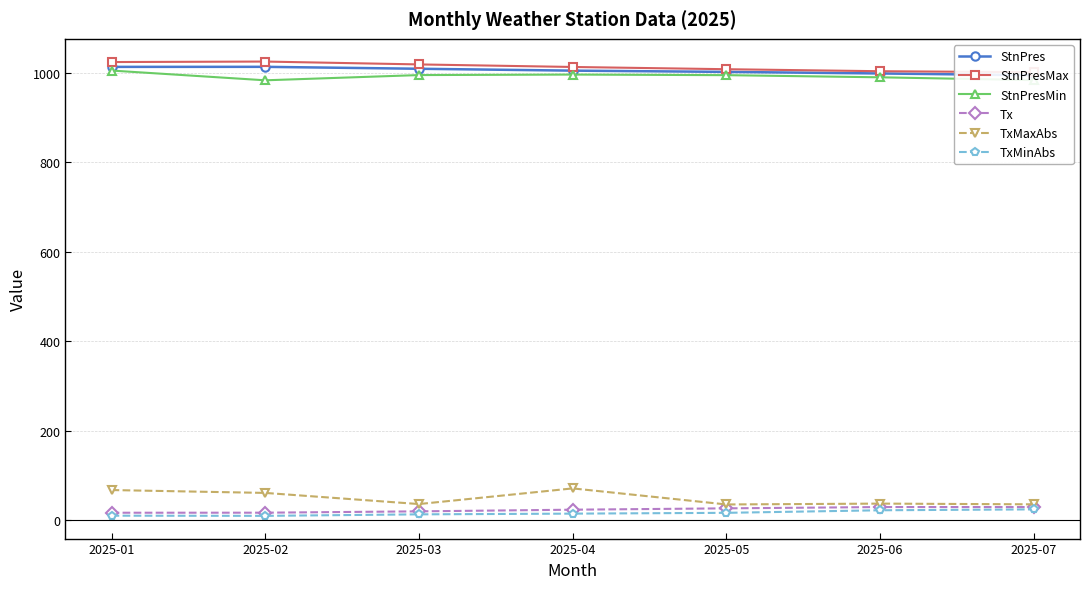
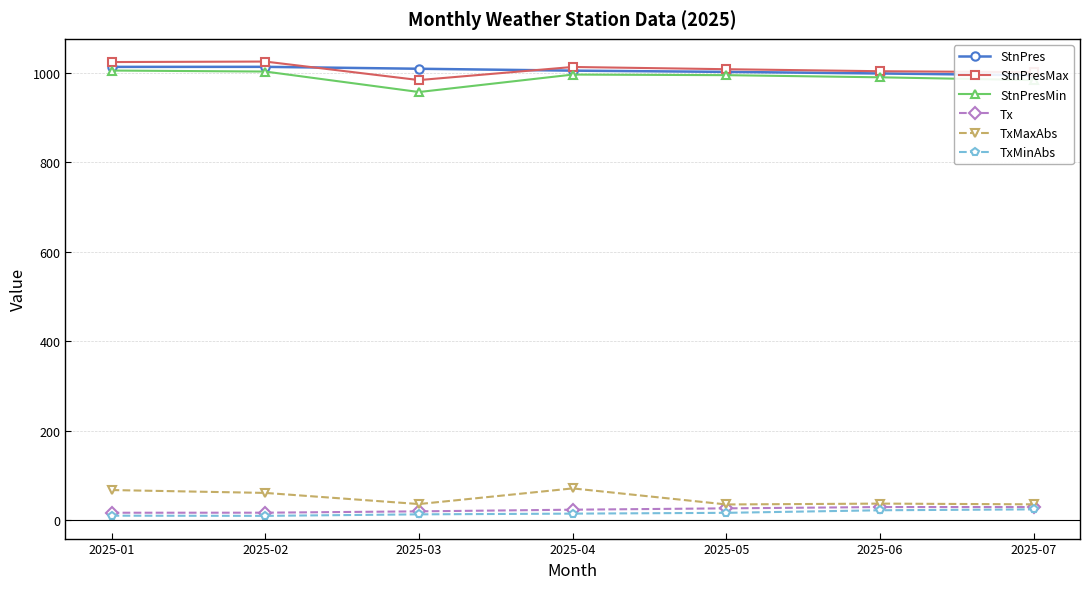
StnPresMin, 2025-02: 980 -> 1000
StnPresMax, 2025-03: 1020 -> 980
StnPresMin, 2025-03: 1000 -> 960
